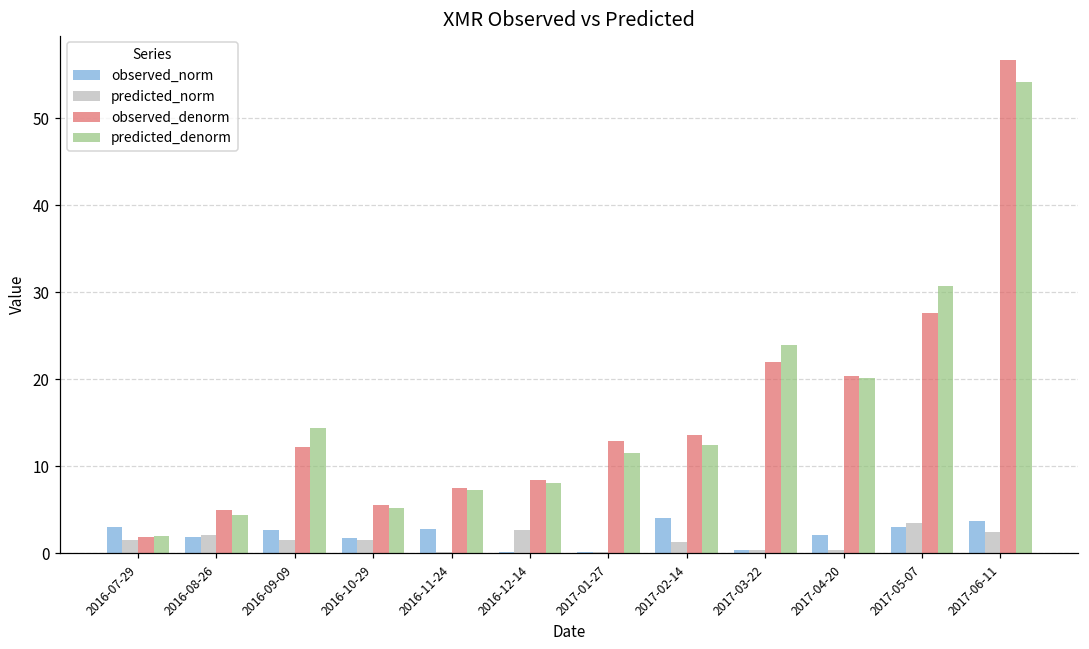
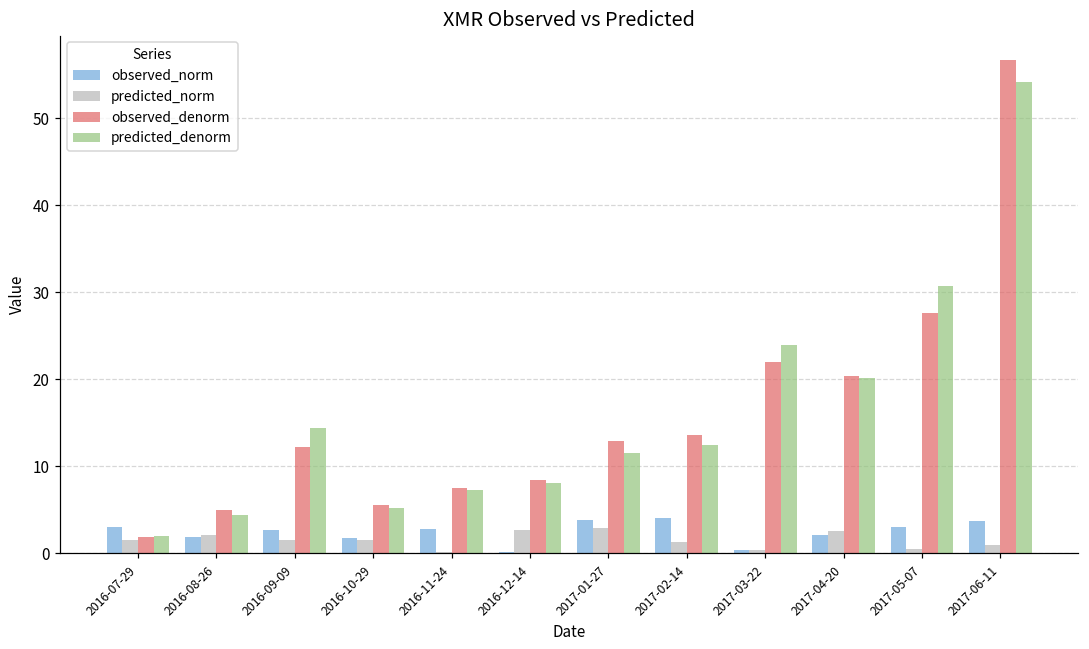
observed_norm, 2017-01-27: 0 -> 4
predicted_norm, 2017-01-27: 0 -> 3
predicted_norm, 2017-04-20: 0 -> 3
predicted_norm, 2017-05-07: 4 -> 1
predicted_norm, 2017-06-11: 3 -> 1
